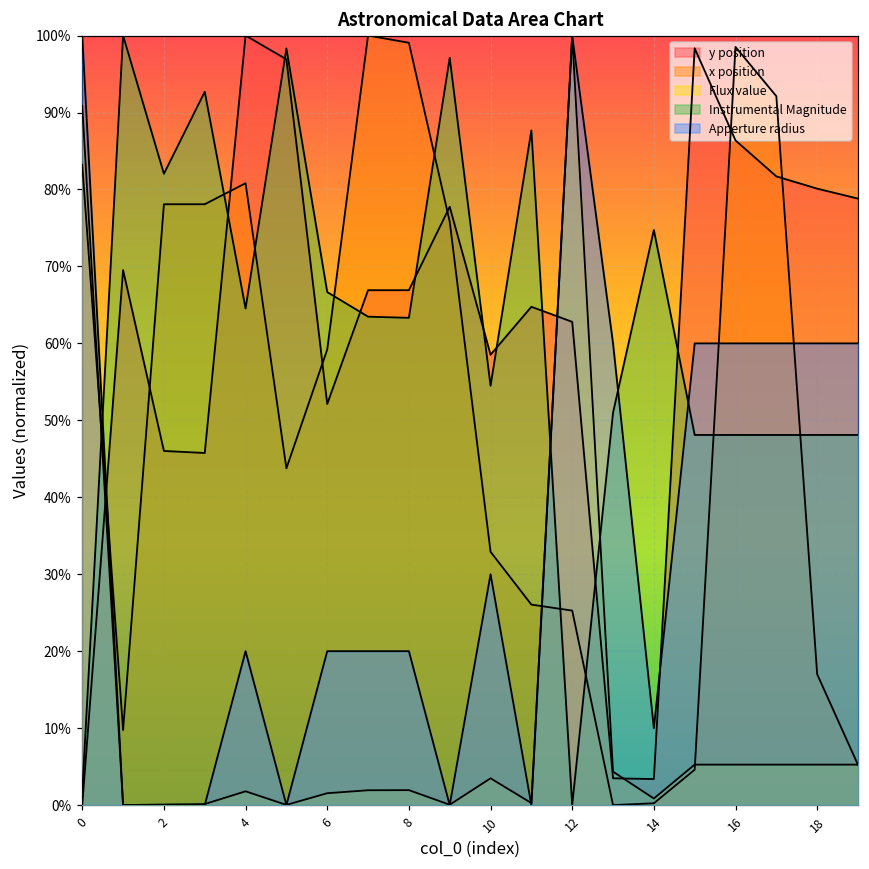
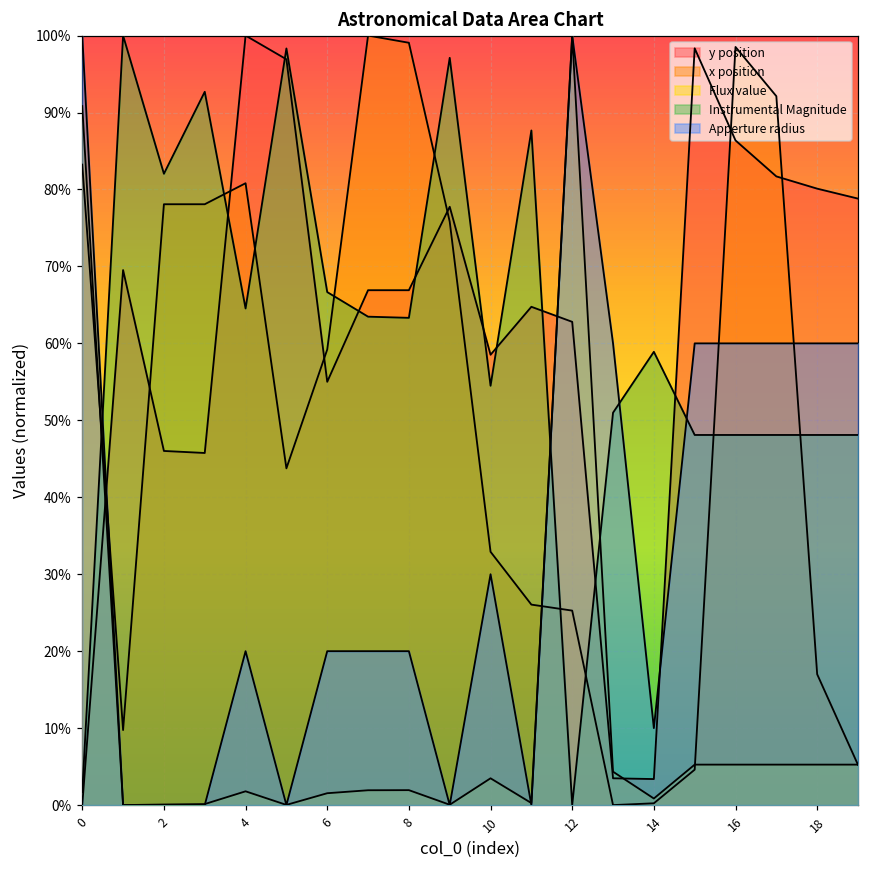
y position, 6: 52% -> 55%
Instrumental Magnitude, 14: 75% -> 59%
